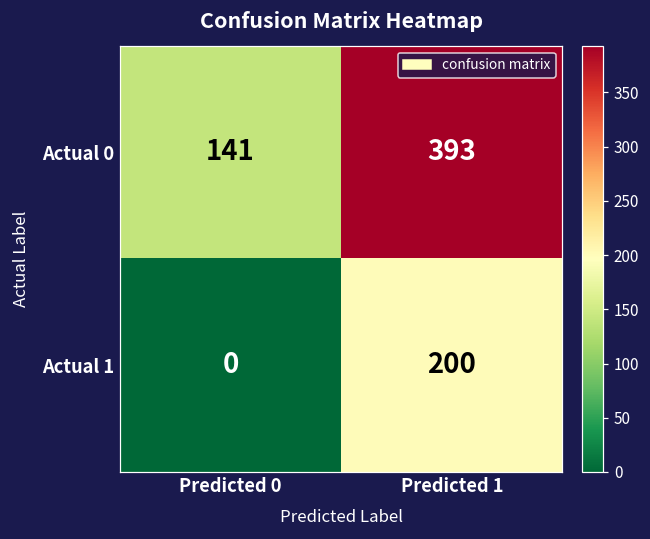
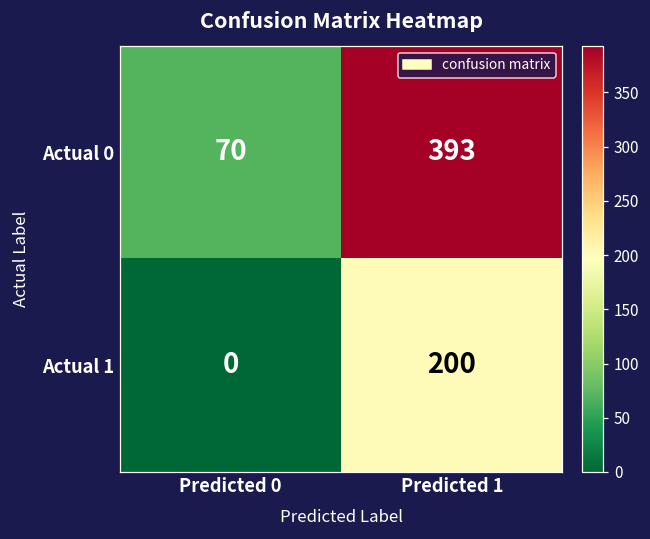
Actual 0, Predicted 0: 141 -> 70
